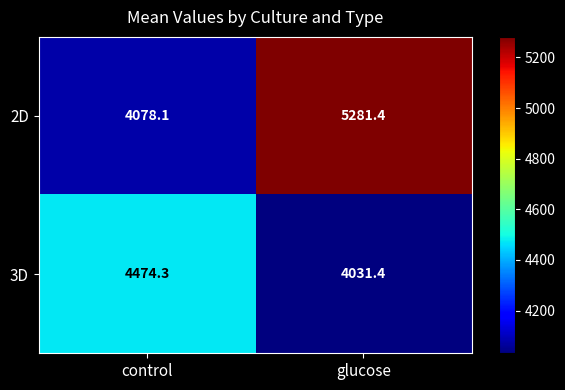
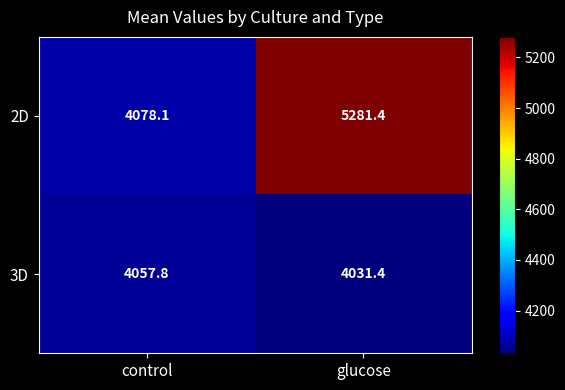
3D, control: 4474.3 -> 4057.8
